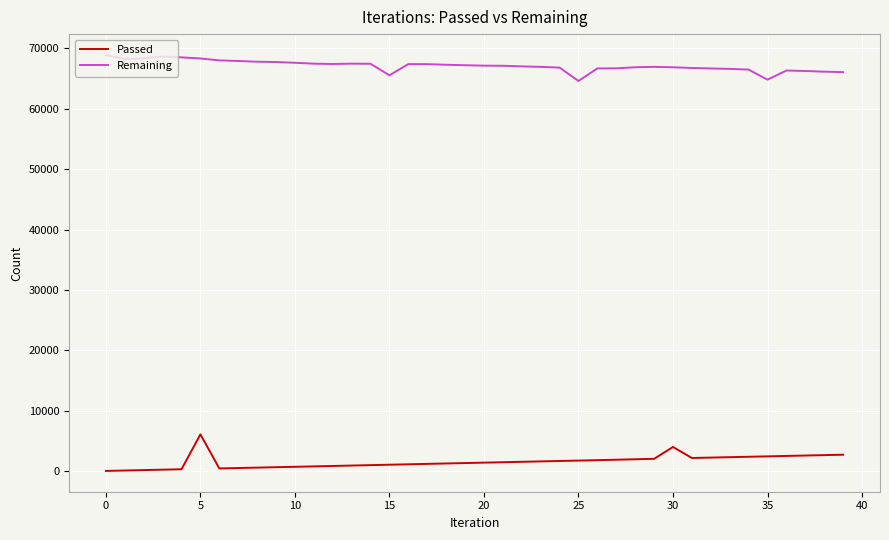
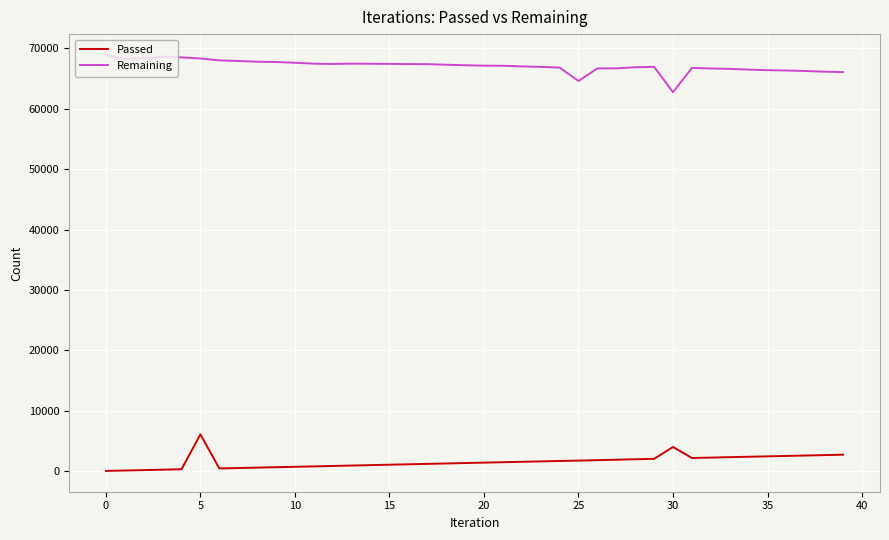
Remaining, 15: 66000 -> 67000
Remaining, 30: 67000 -> 63000
Remaining, 35: 65000 -> 66000
